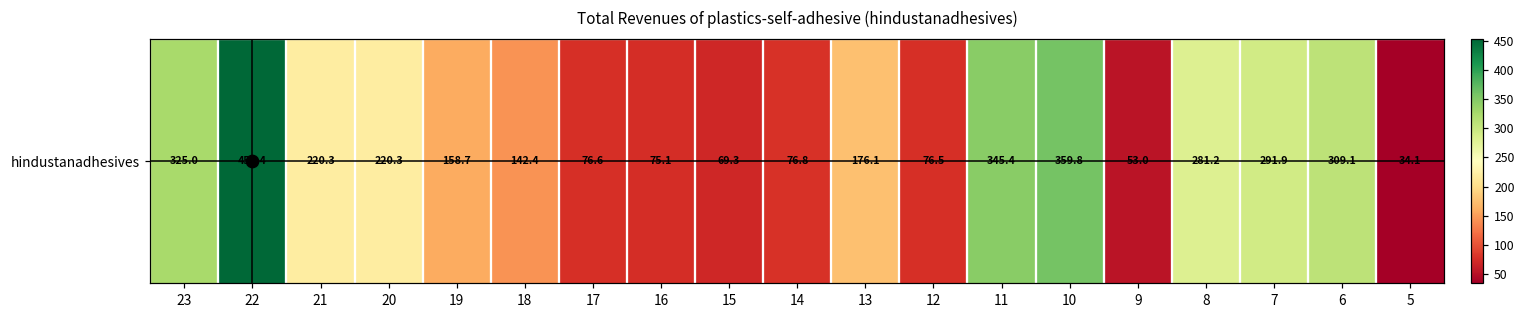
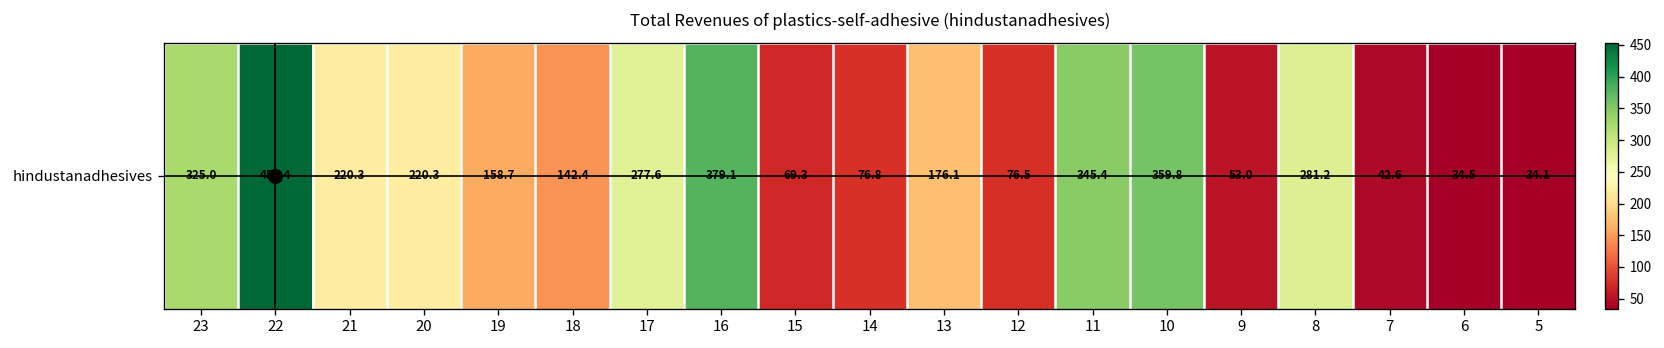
hindustanadhesives, 17: 76.6 -> 277.6
hindustanadhesives, 16: 75.1 -> 379.1
hindustanadhesives, 7: 291.9 -> 42.6
hindustanadhesives, 6: 309.1 -> 34.5
